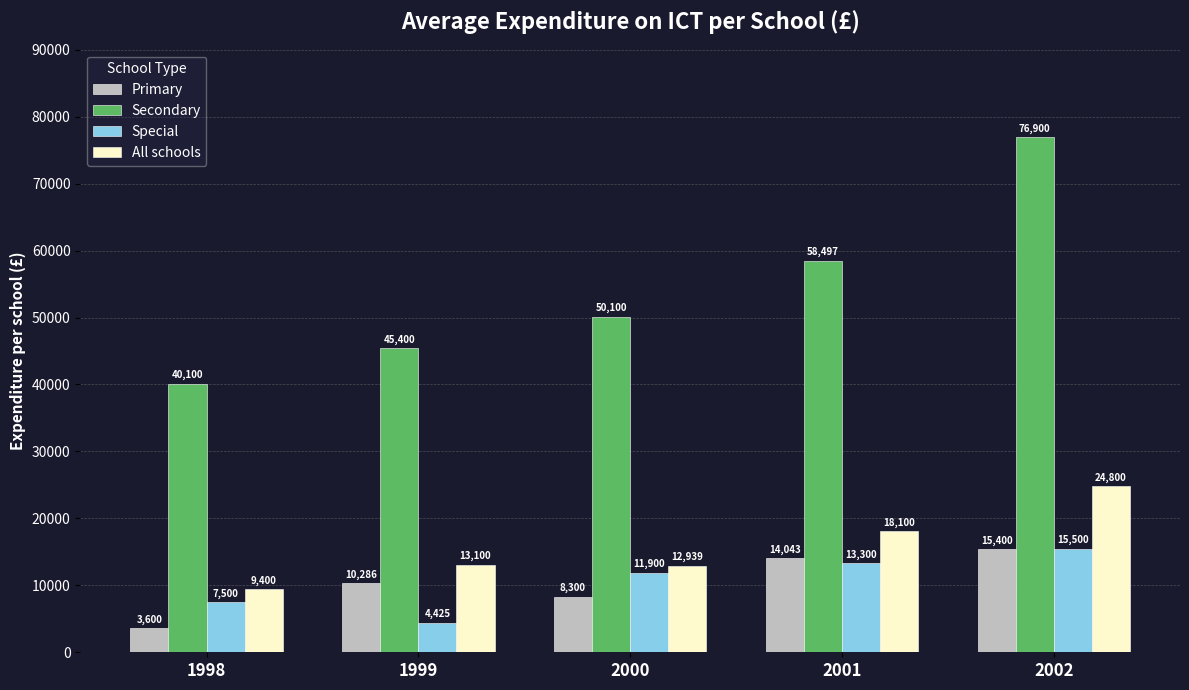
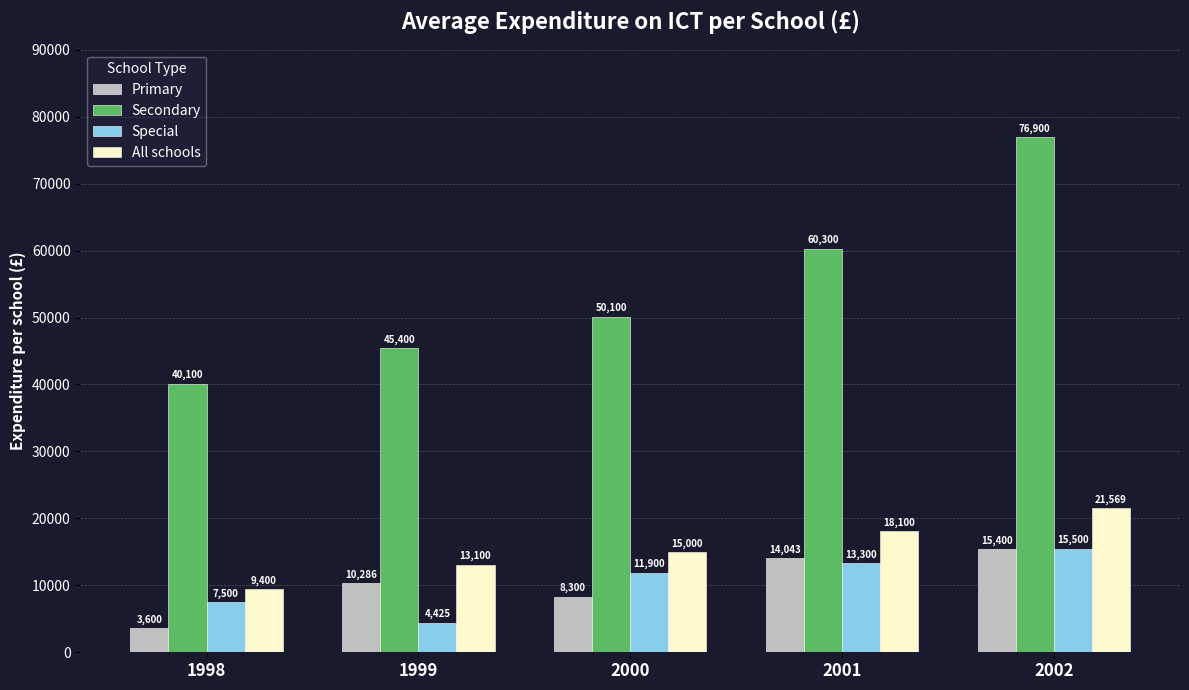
All schools, 2000: 12,939 -> 15,000
Secondary, 2001: 58,497 -> 60,300
All schools, 2002: 24,800 -> 21,569
